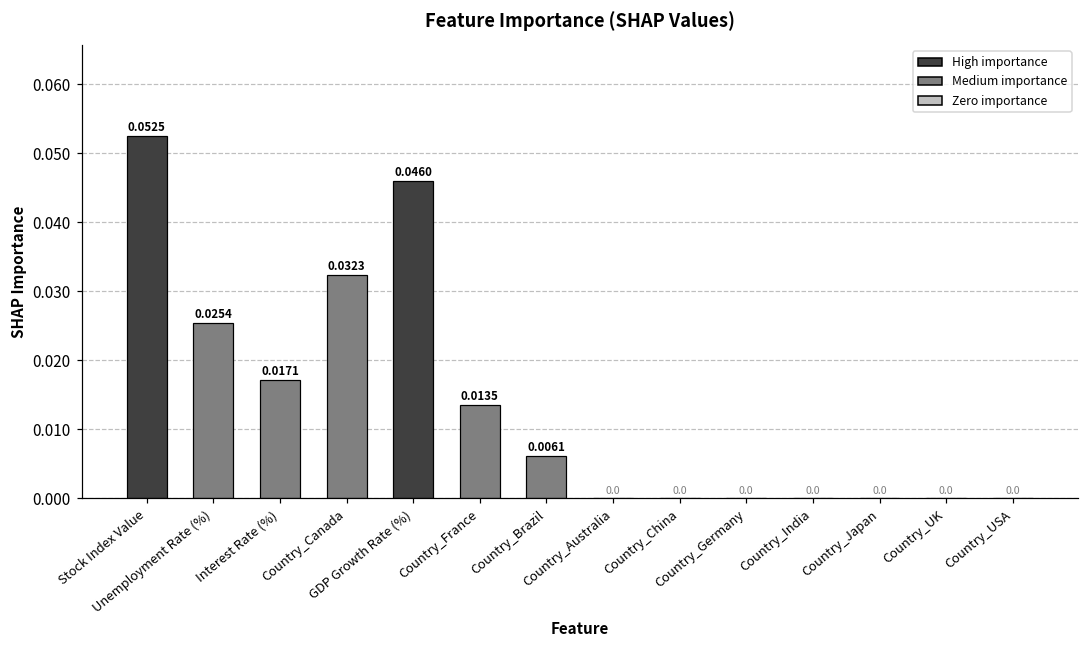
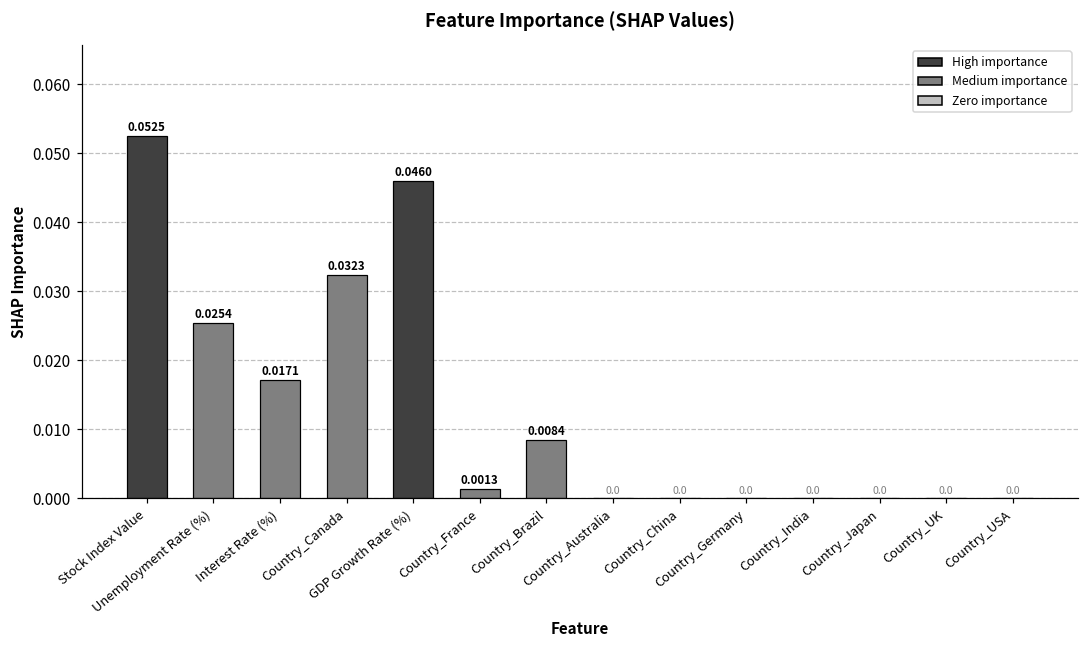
Country_France: 0.0135 -> 0.0013
Country_Brazil: 0.0061 -> 0.0084
